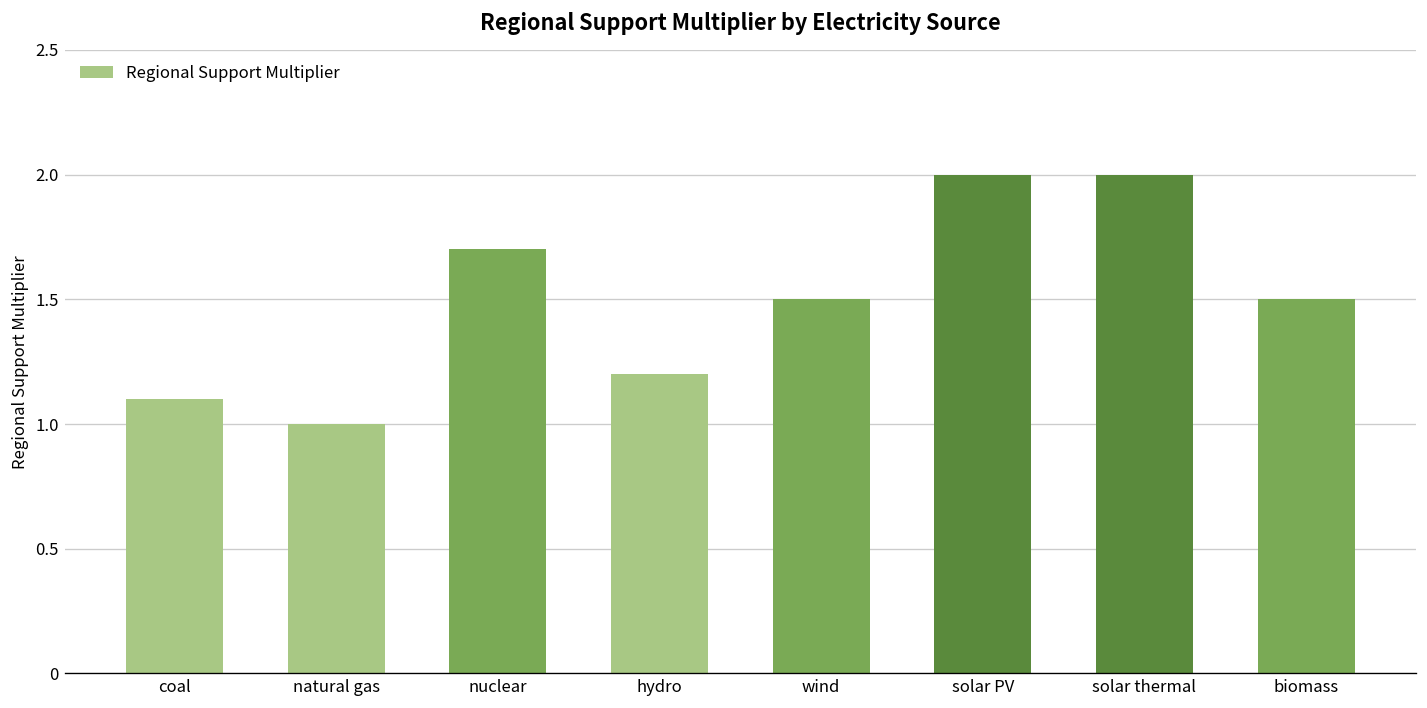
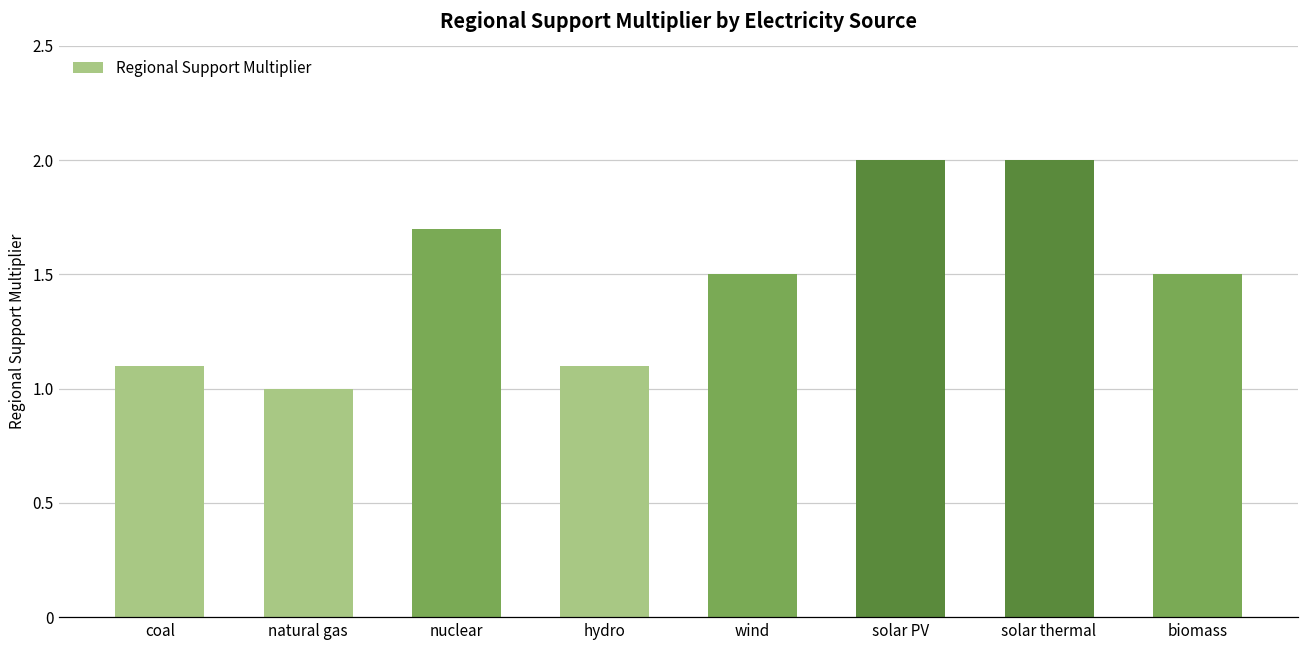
hydro: 1.2 -> 1.1
